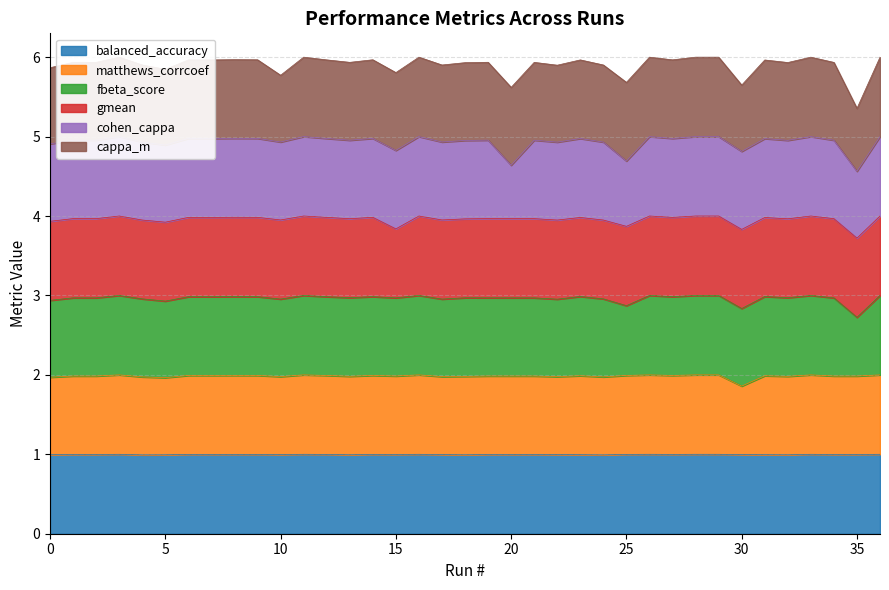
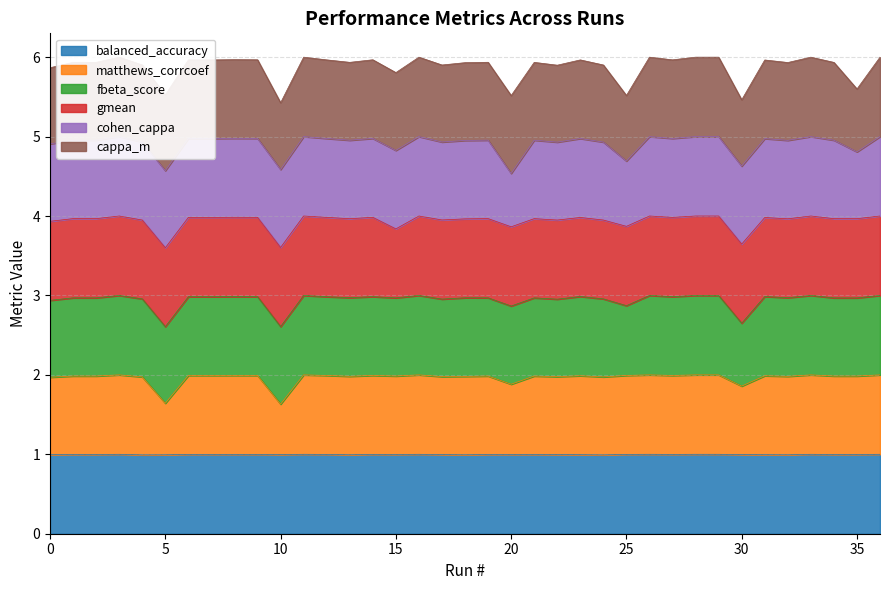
matthews_corrcoef, 5: 1.0 -> 0.6
matthews_corrcoef, 10: 1.0 -> 0.6
matthews_corrcoef, 20: 1.0 -> 0.9
cappa_m, 25: 1.0 -> 0.8
fbeta_score, 30: 1.0 -> 0.8
fbeta_score, 35: 0.7 -> 1.0
